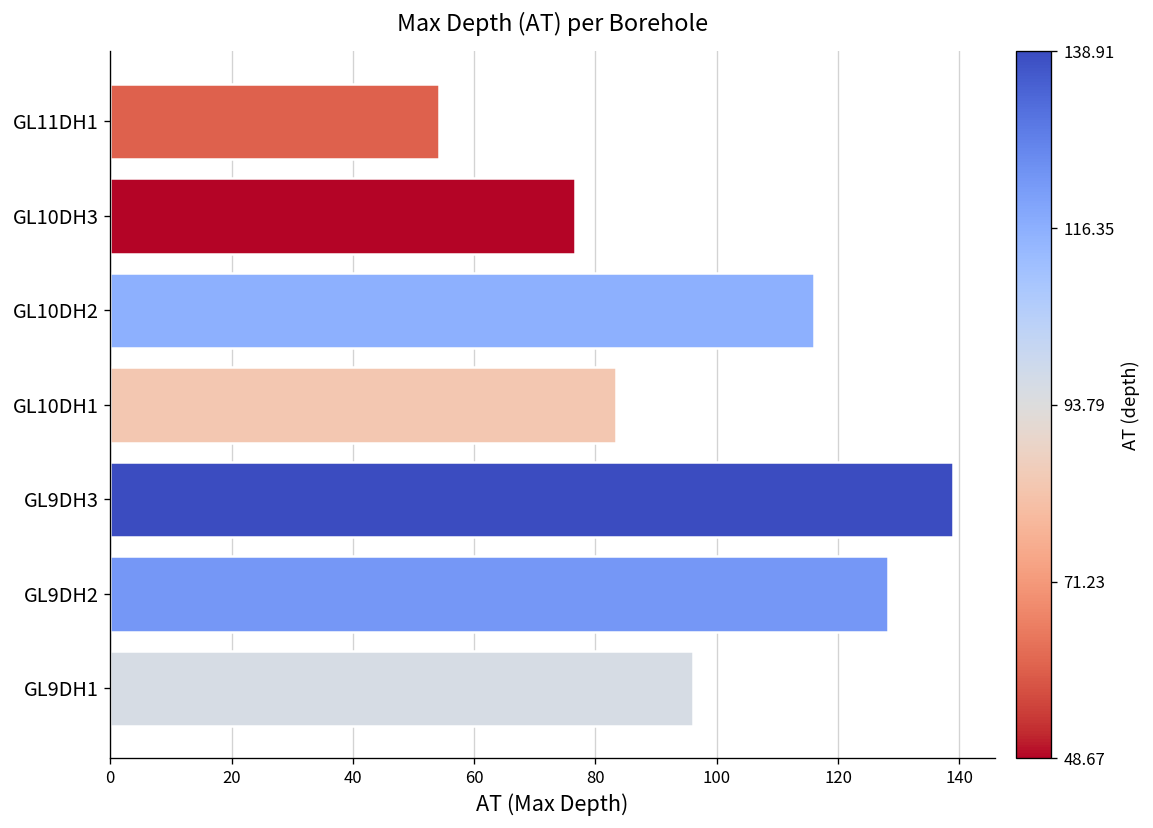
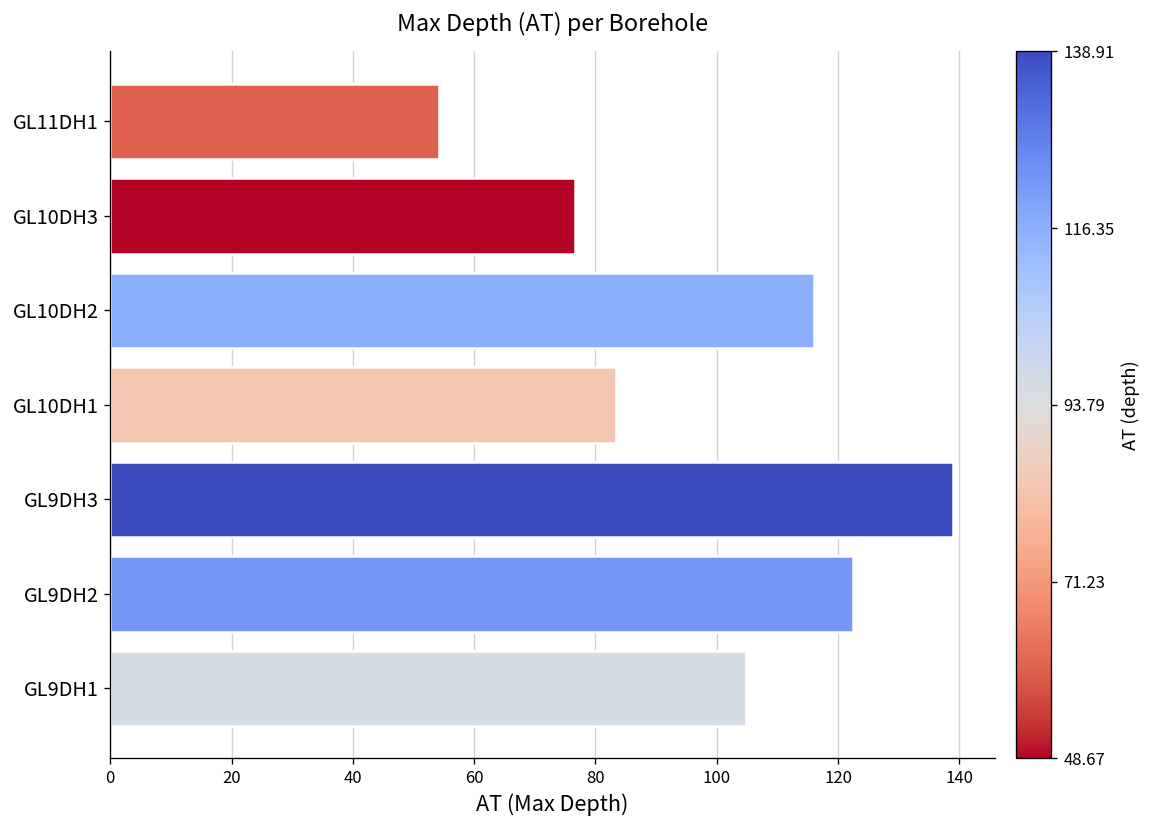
GL9DH2: 128 -> 122
GL9DH1: 96 -> 105
